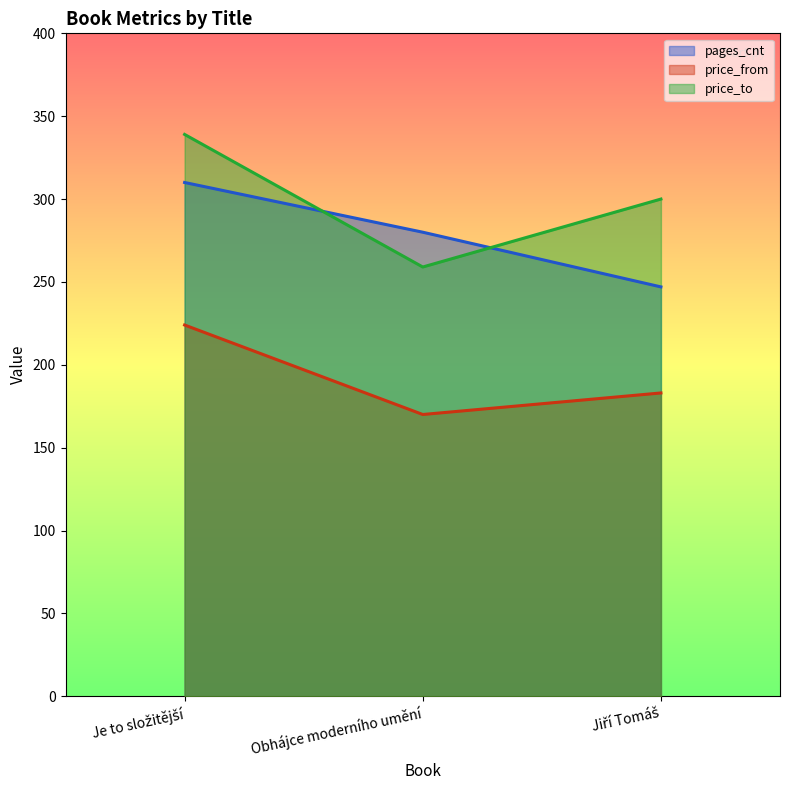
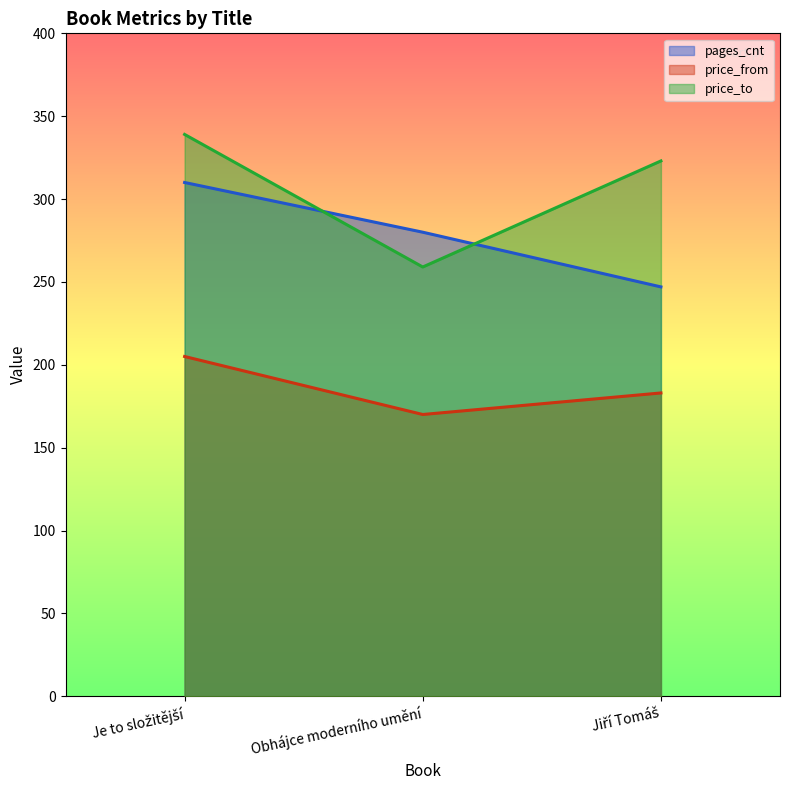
price_from, Je to složitější: 224 -> 205
price_to, Jiří Tomáš: 300 -> 323
